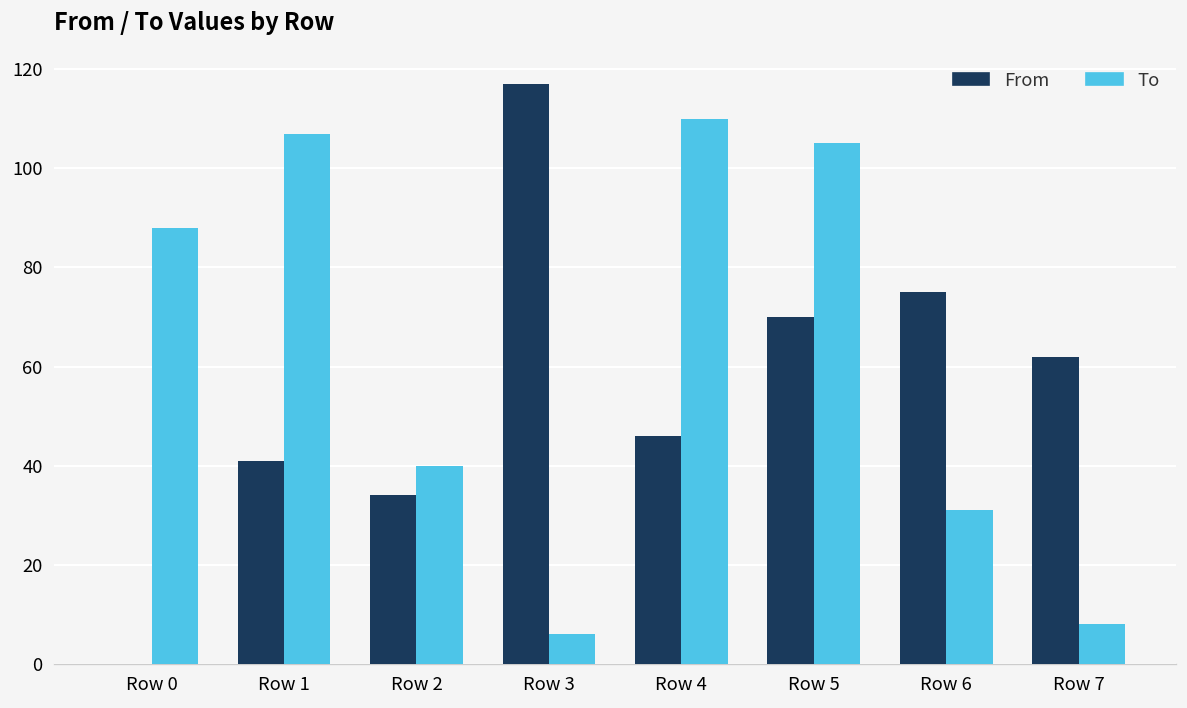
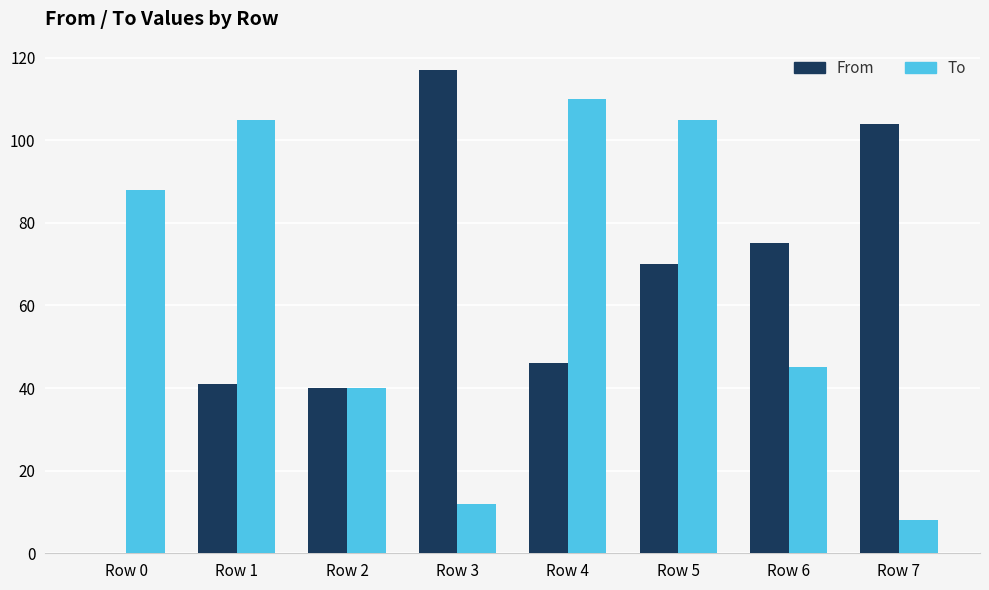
To, Row 1: 107 -> 105
From, Row 2: 34 -> 40
To, Row 3: 6 -> 12
To, Row 6: 31 -> 45
From, Row 7: 62 -> 104
